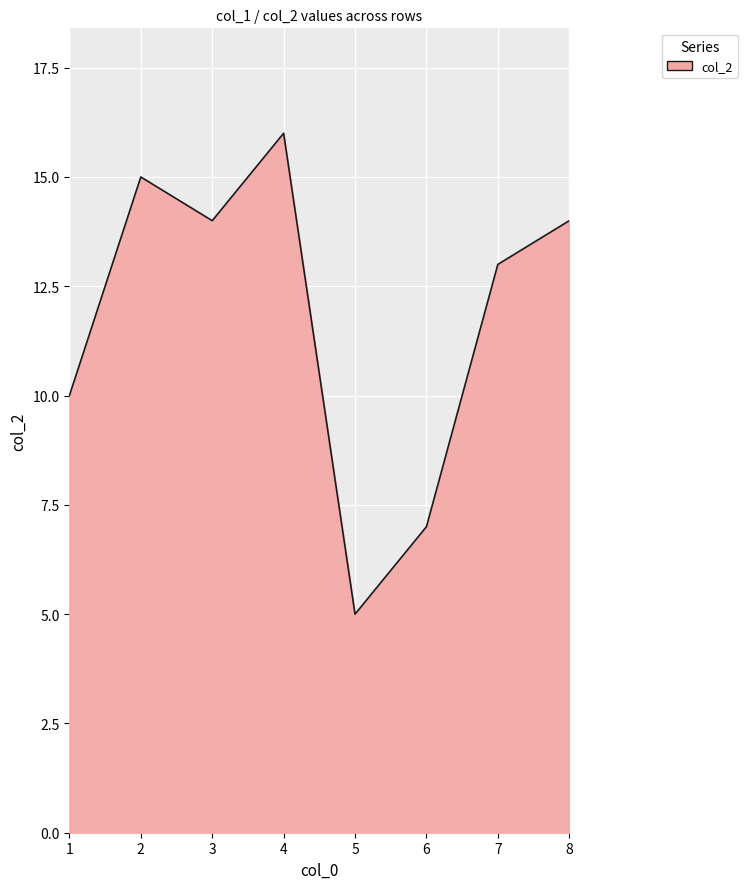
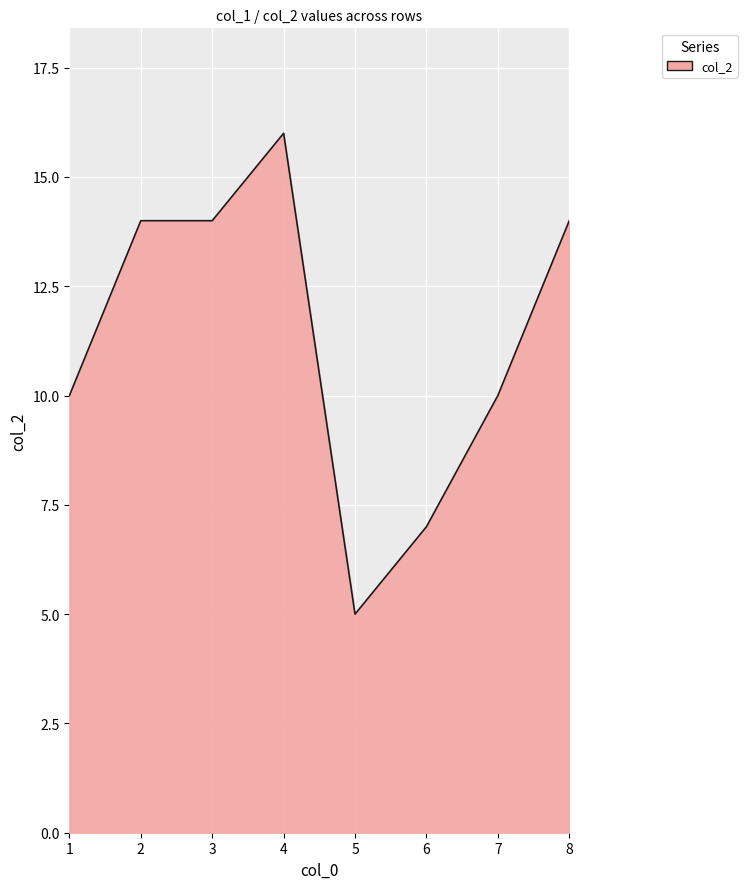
2: 15 -> 14
7: 13 -> 10
